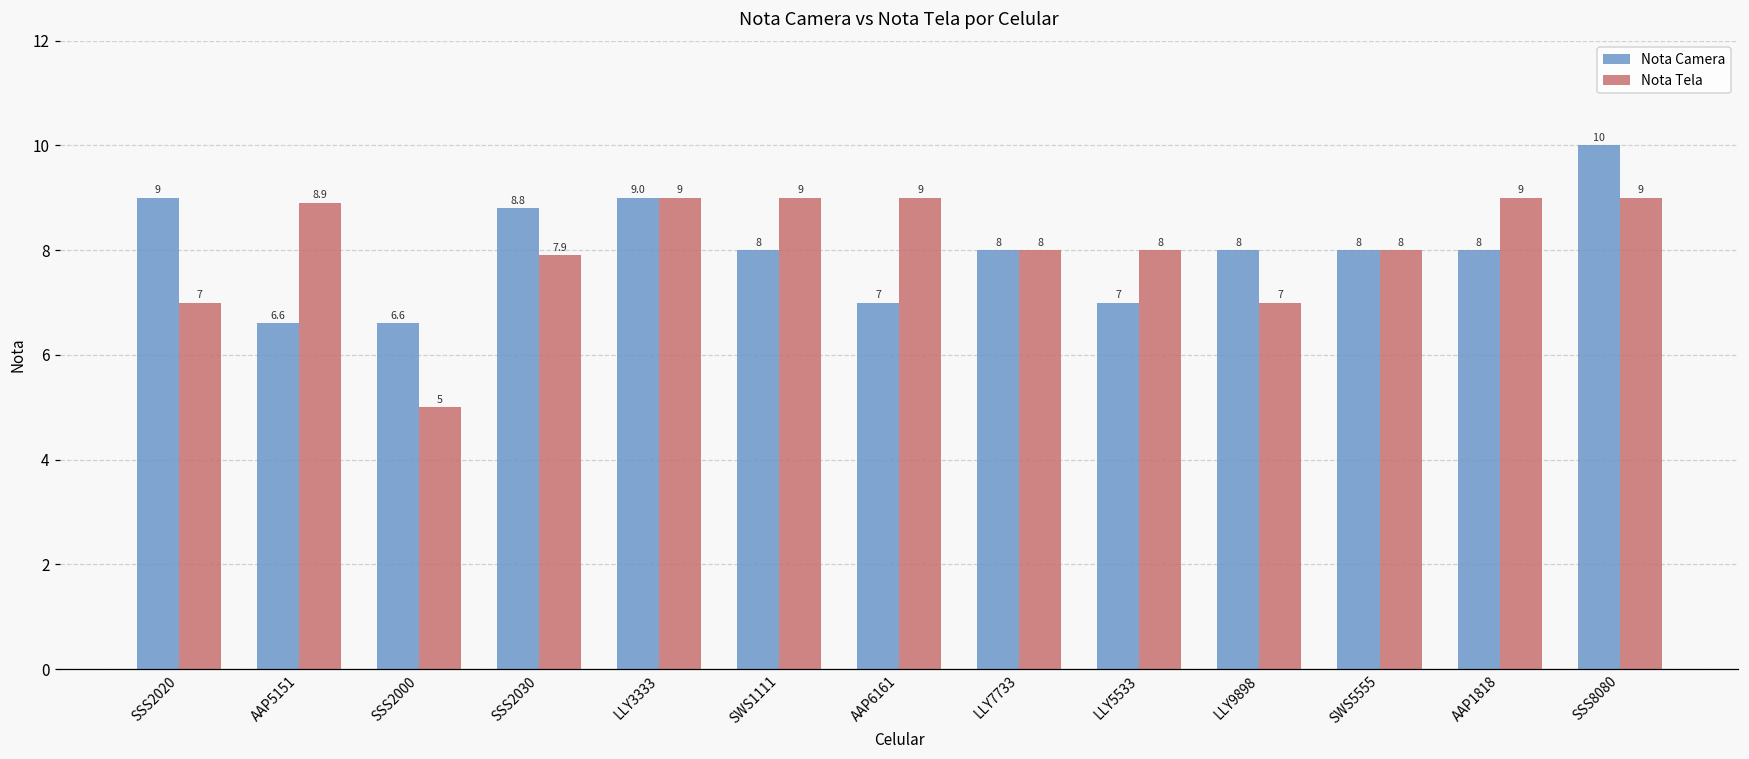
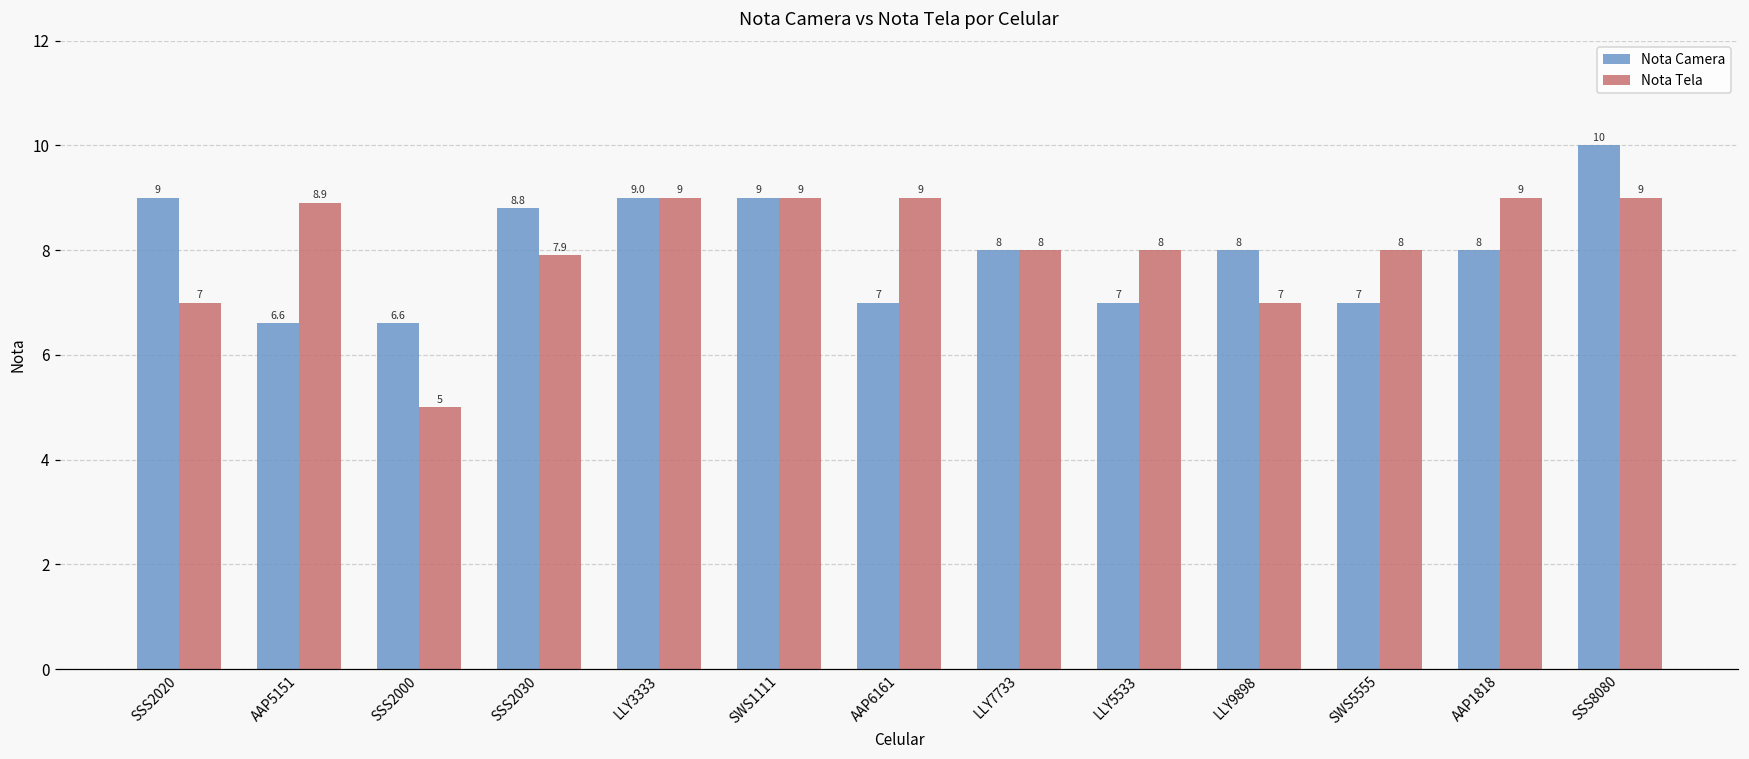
Nota Camera, SWS1111: 8 -> 9
Nota Camera, SWS5555: 8 -> 7
